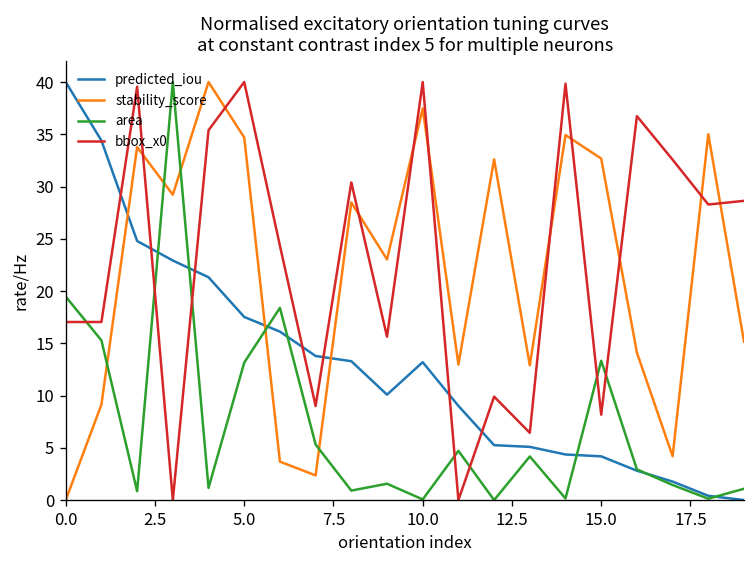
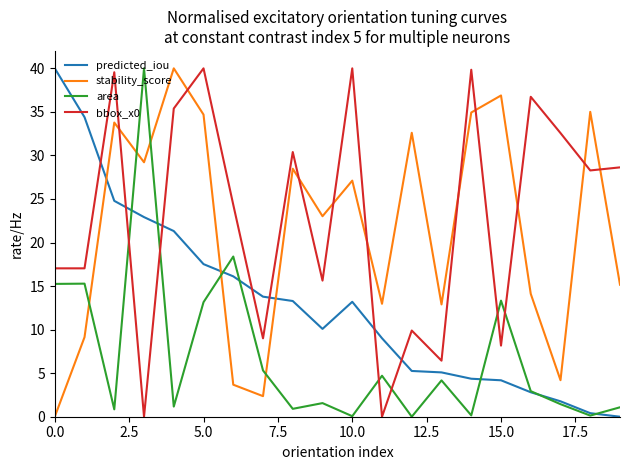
area, 0.0: 19 -> 15
stability_score, 10.0: 37 -> 27
stability_score, 15.0: 33 -> 37
